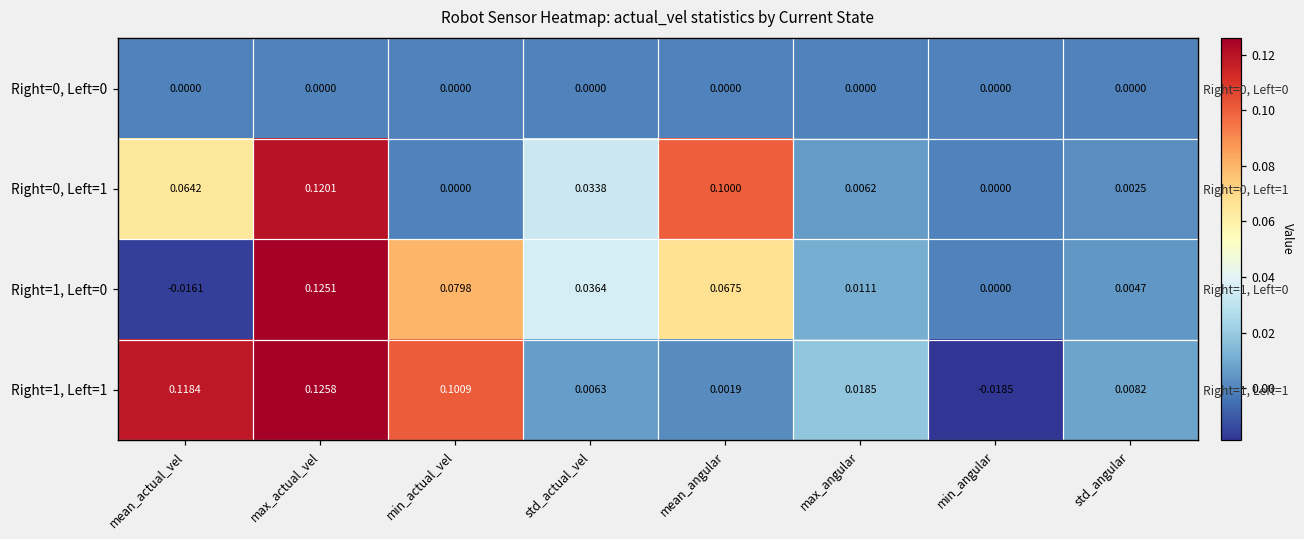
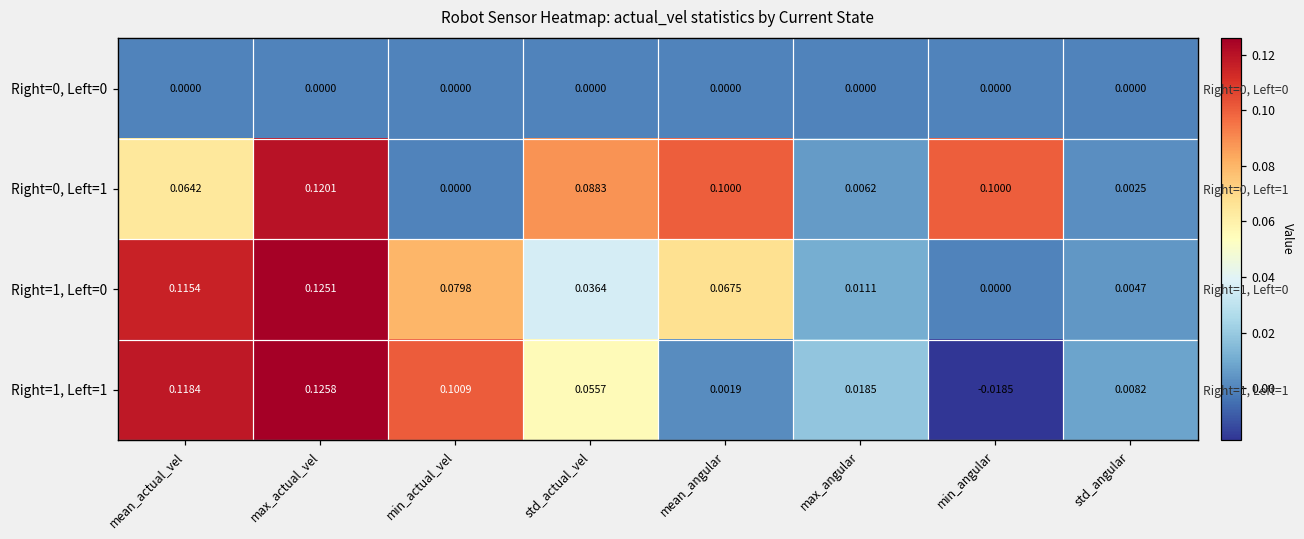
Right=0, Left=1, std_actual_vel: 0.0338 -> 0.0883
Right=0, Left=1, min_angular: 0.0000 -> 0.1000
Right=1, Left=0, mean_actual_vel: -0.0161 -> 0.1154
Right=1, Left=1, std_actual_vel: 0.0063 -> 0.0557
